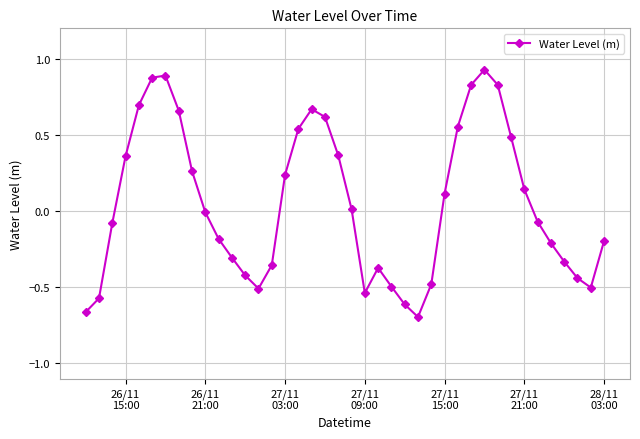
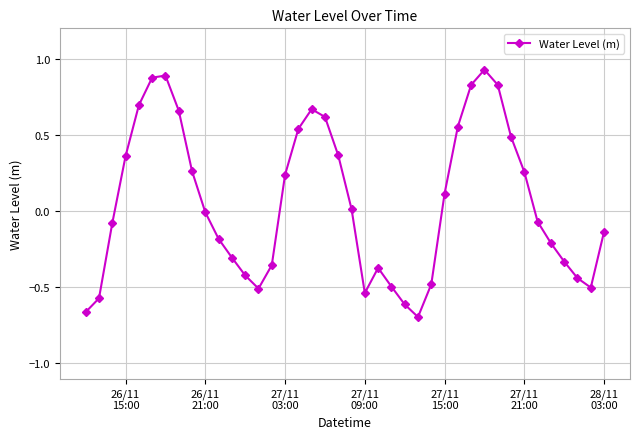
27/11 21:00: 0.14 -> 0.26
28/11 03:00: -0.20 -> -0.13
